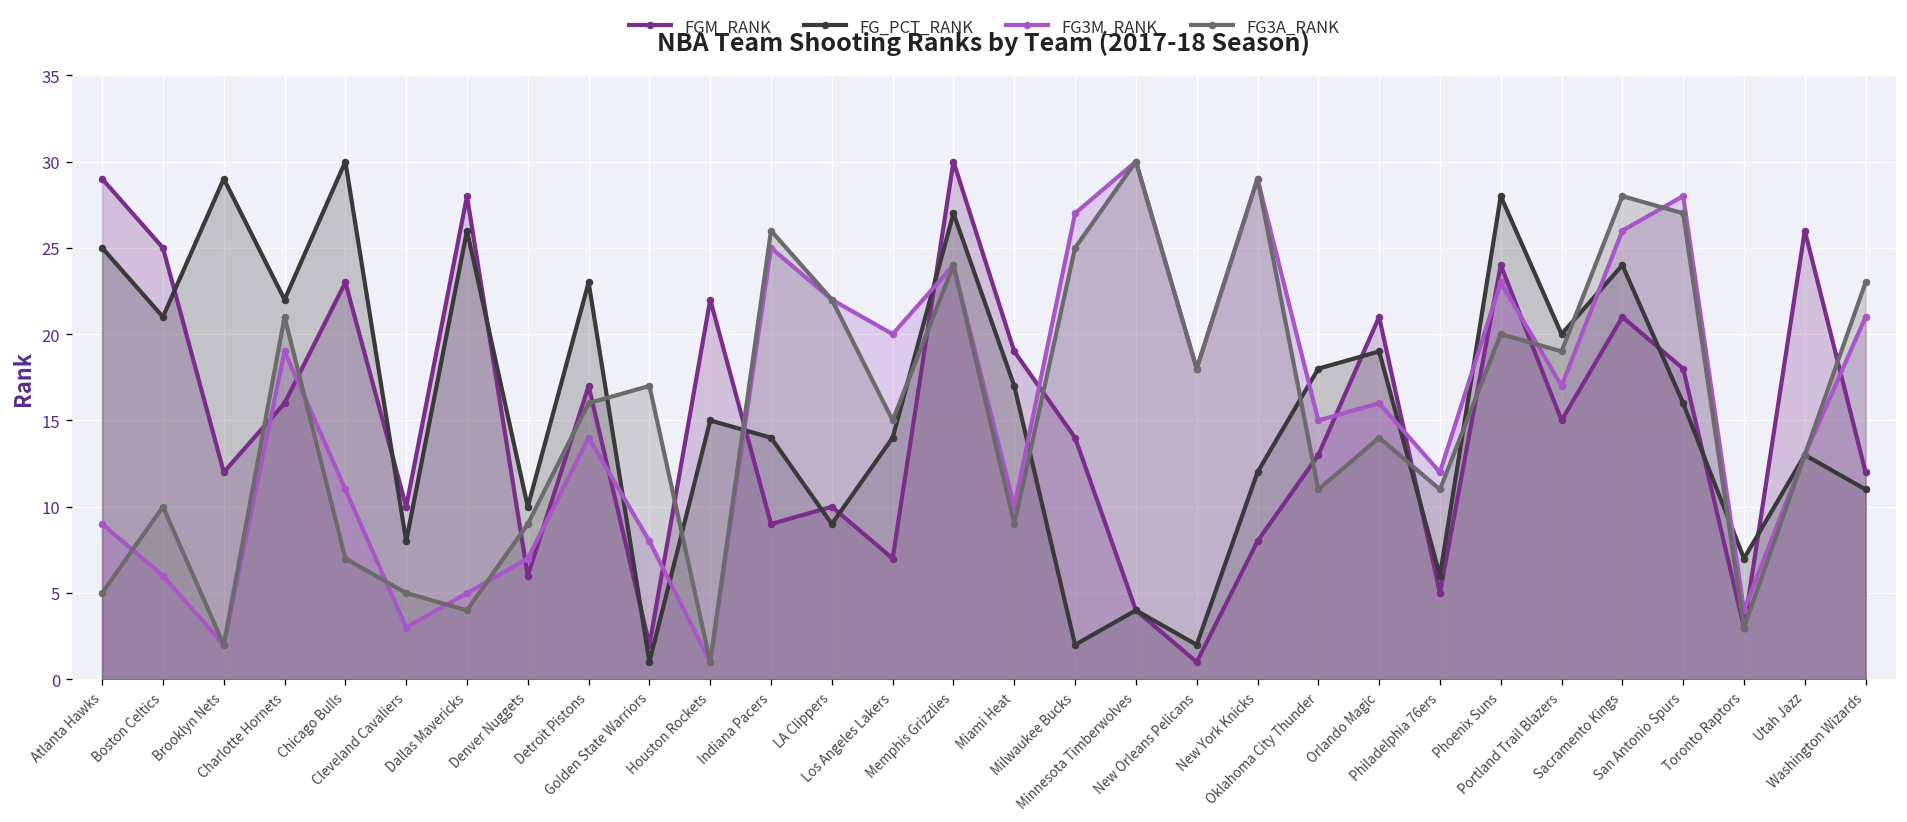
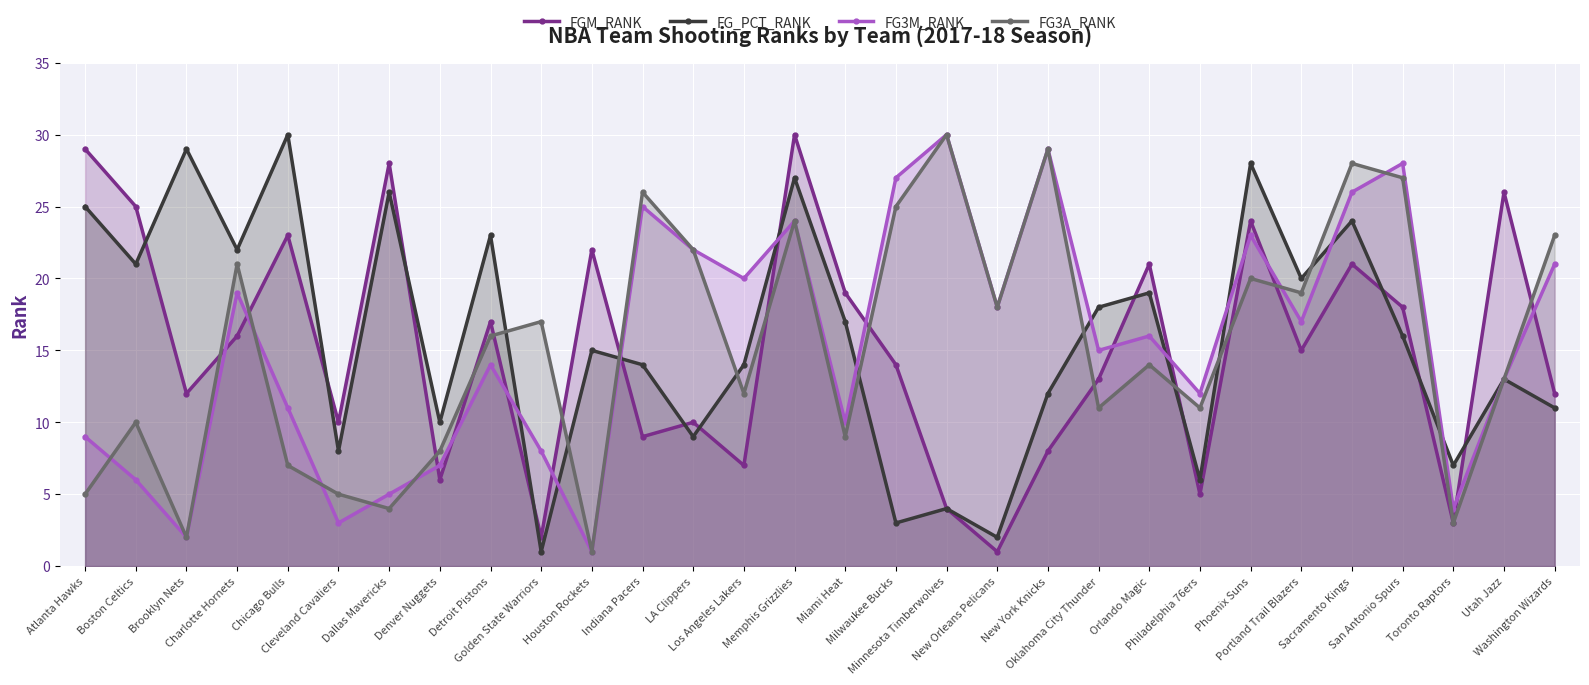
FG3A_RANK, Denver Nuggets: 9 -> 8
FG3A_RANK, Los Angeles Lakers: 15 -> 12
FG_PCT_RANK, Milwaukee Bucks: 2 -> 3
